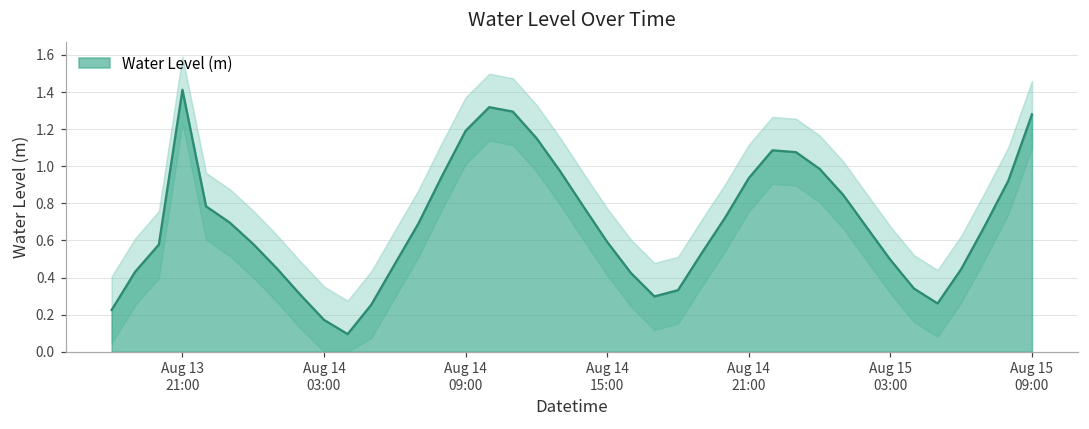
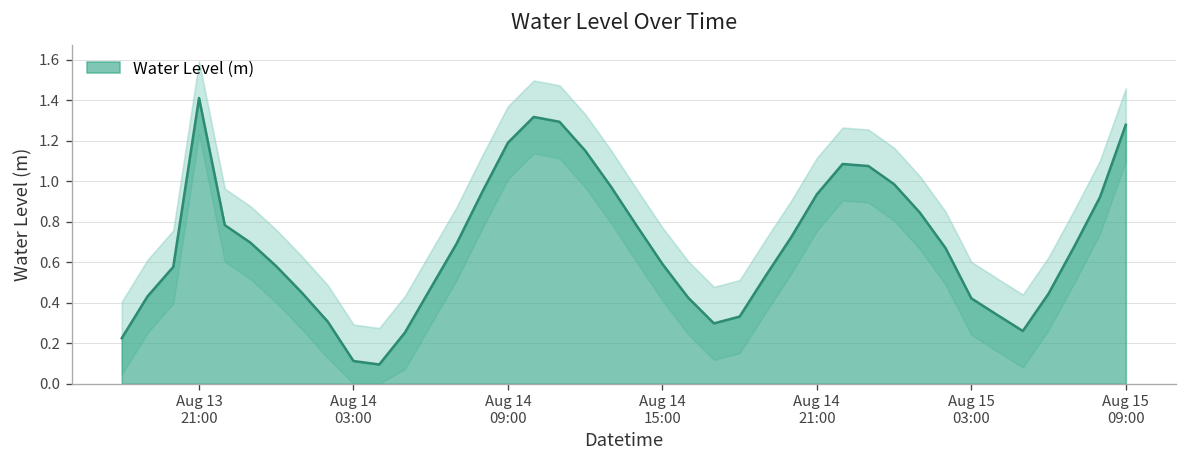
Water Level (m), Aug 14 03:00: 0.17 -> 0.11
Water Level (m), Aug 15 03:00: 0.50 -> 0.42
